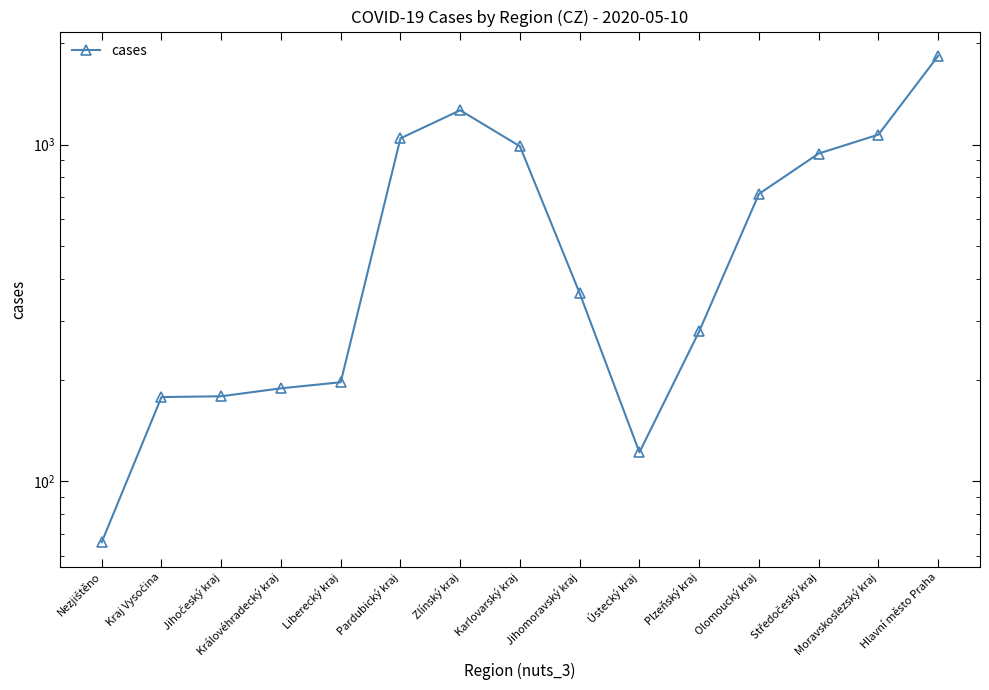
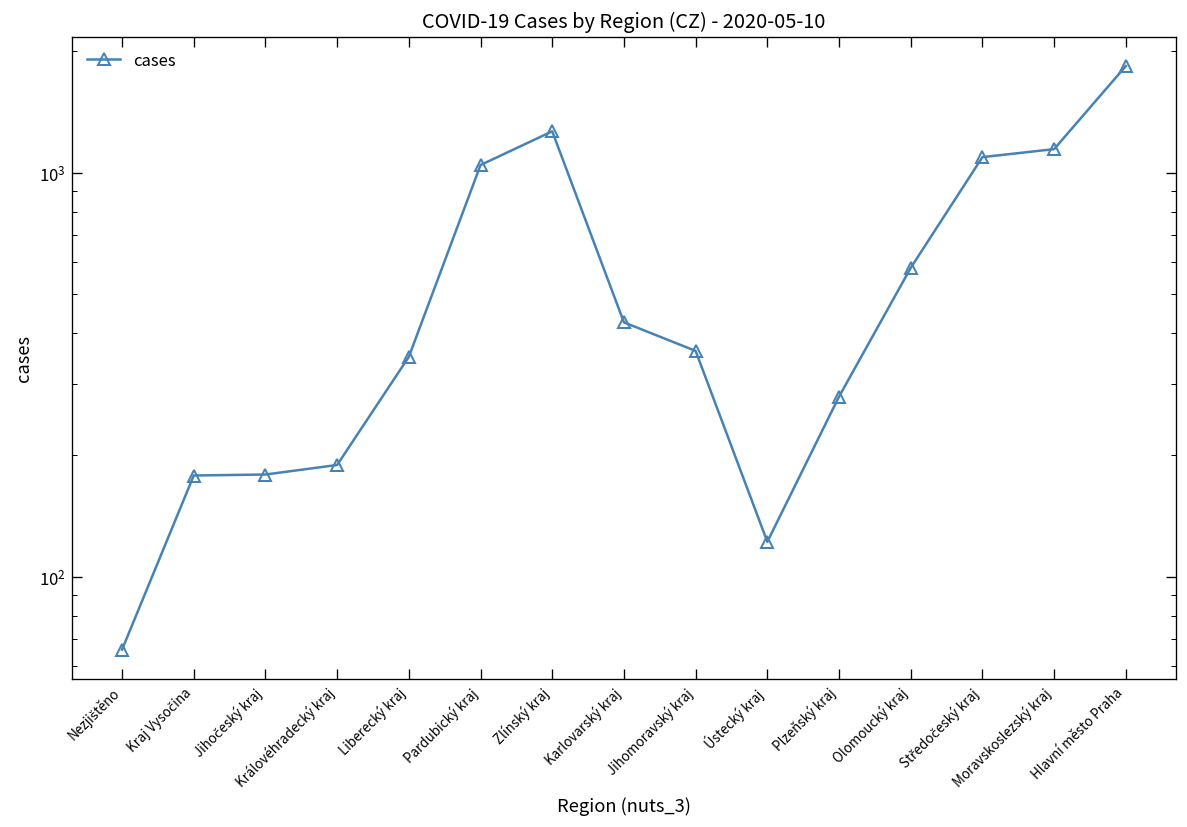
Liberecký kraj: 200 -> 350
Karlovarský kraj: 990 -> 430
Olomoucký kraj: 710 -> 580
Středočeský kraj: 940 -> 1090
Moravskoslezský kraj: 1070 -> 1140
